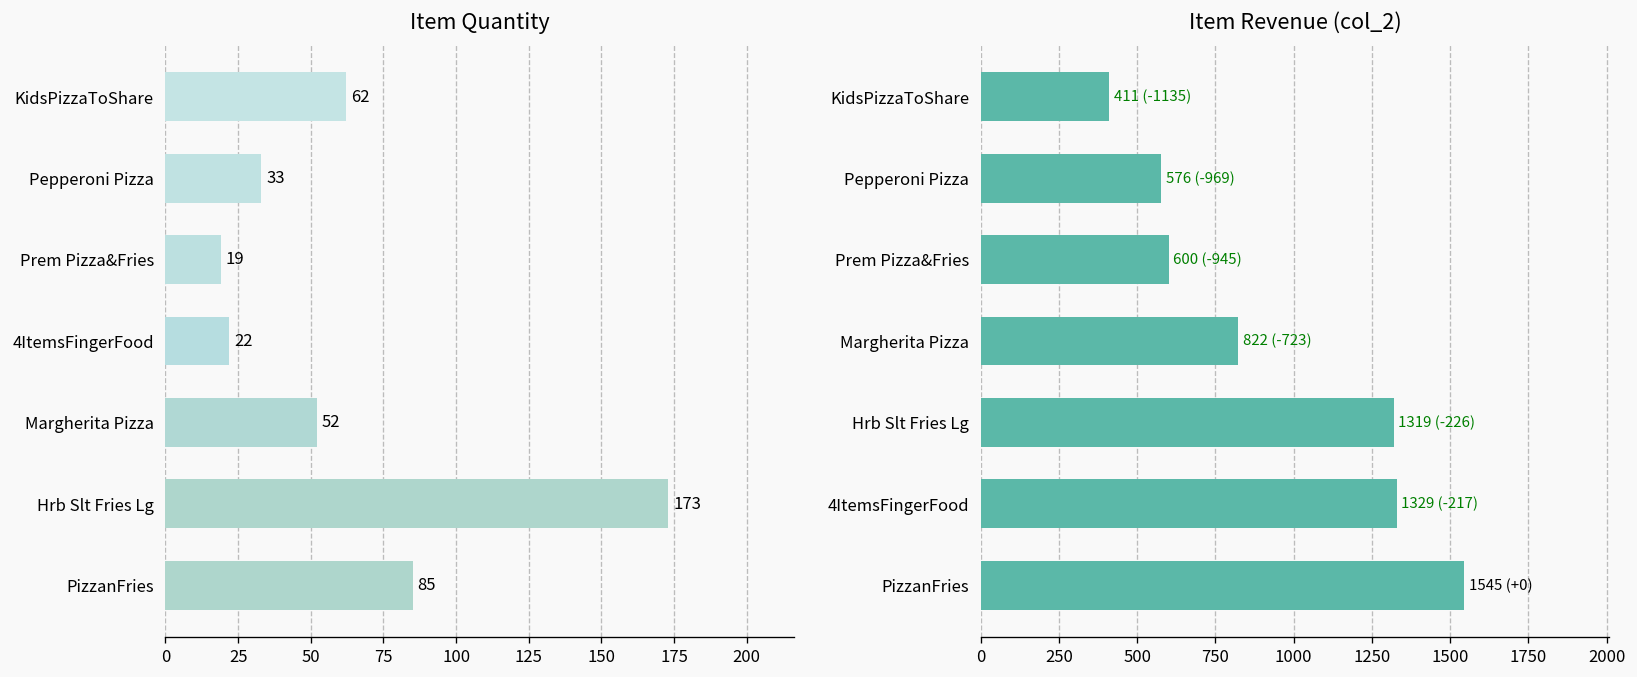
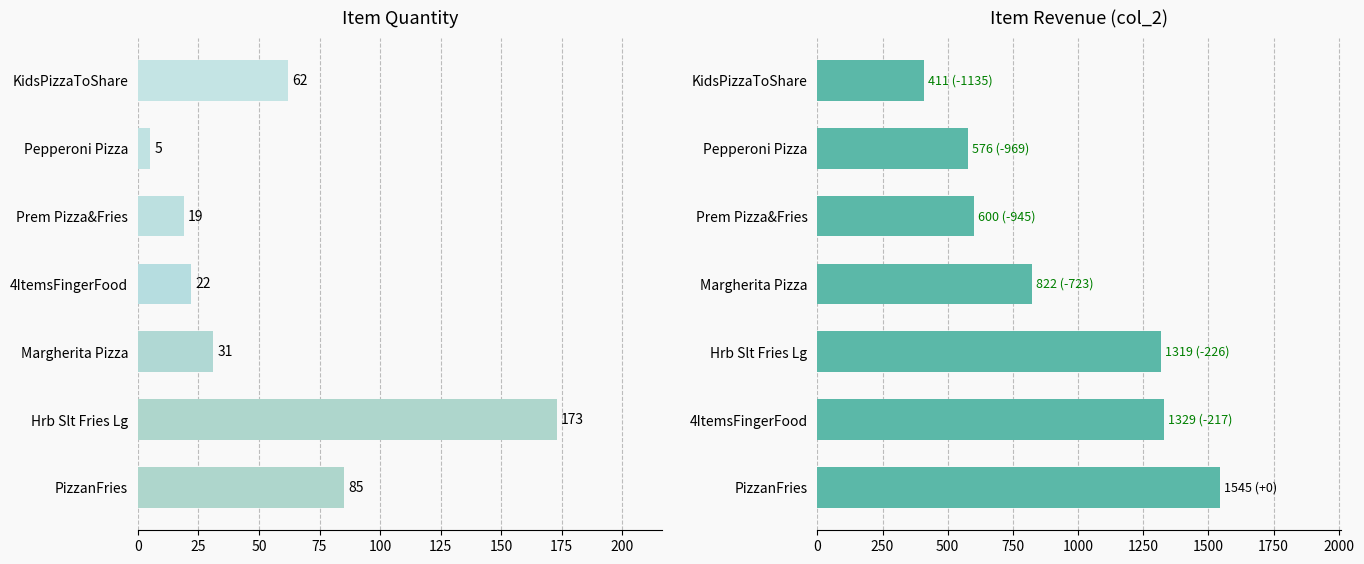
Item Quantity, Pepperoni Pizza: 33 -> 5
Item Quantity, Margherita Pizza: 52 -> 31
